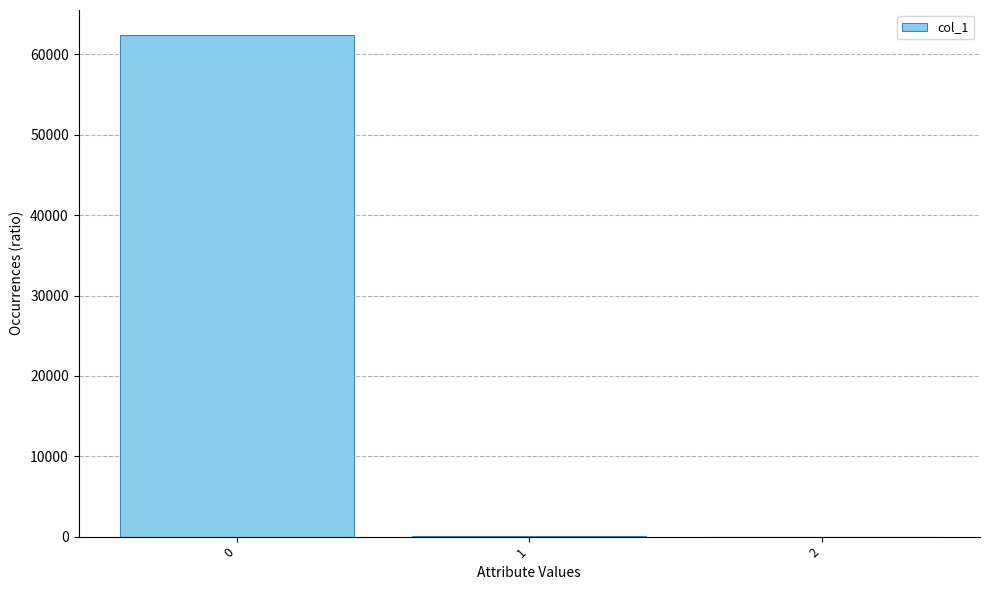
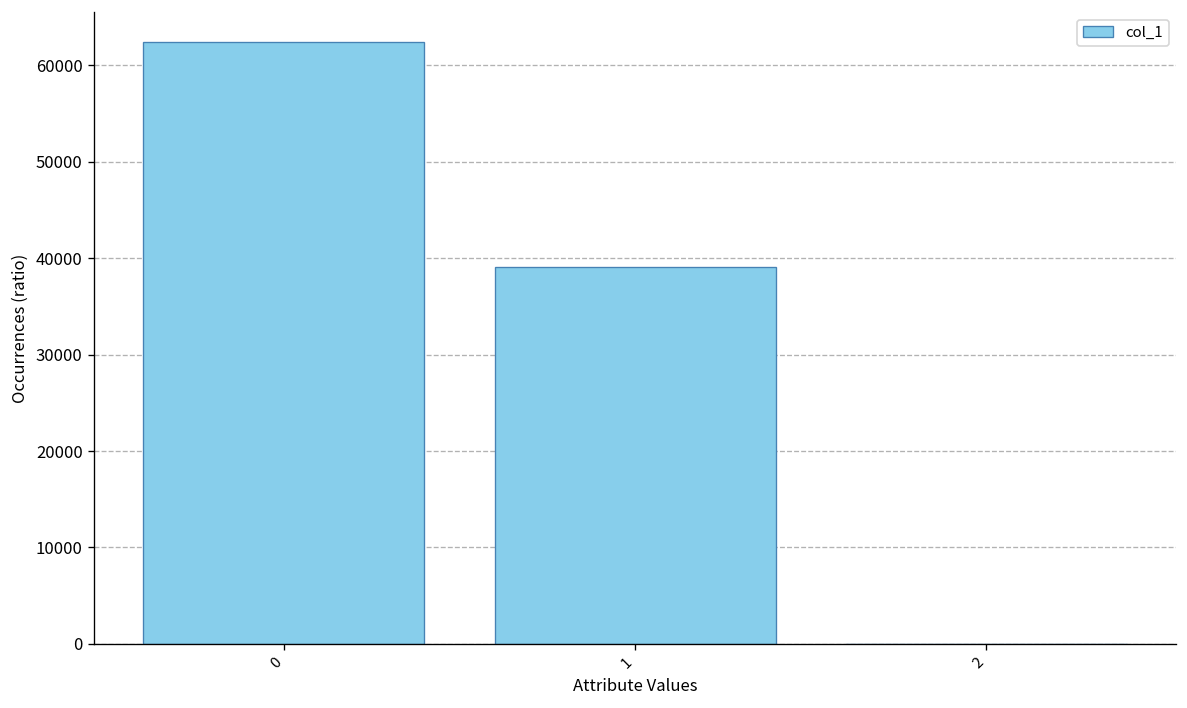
1: 0 -> 39000
